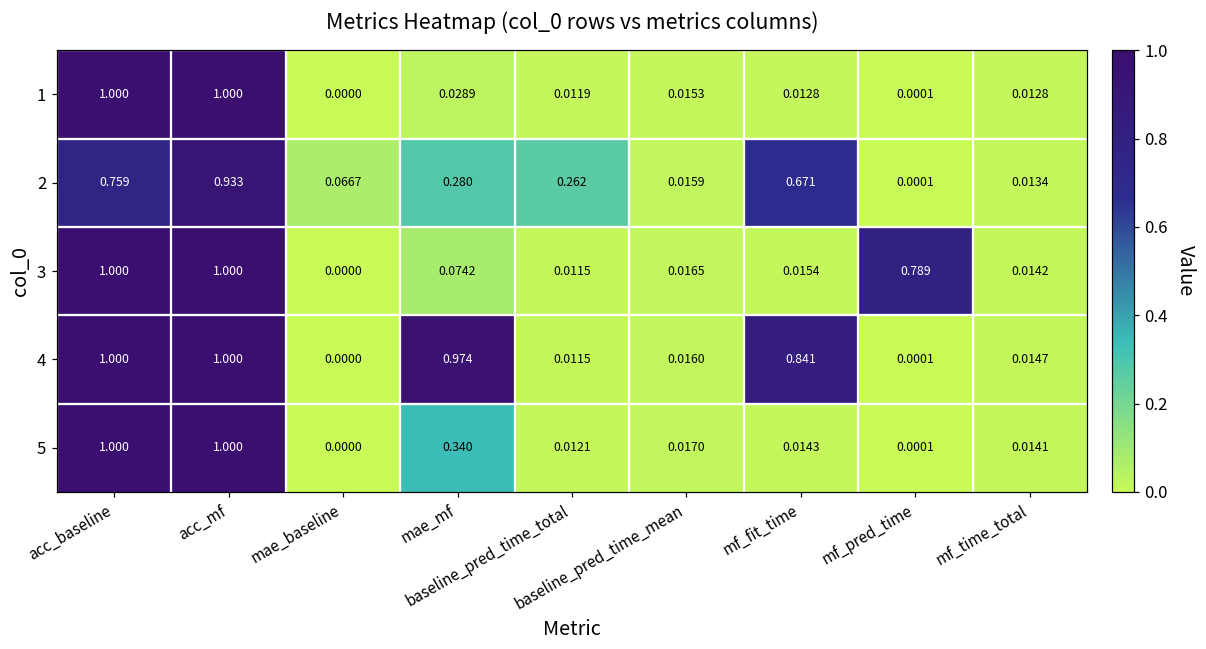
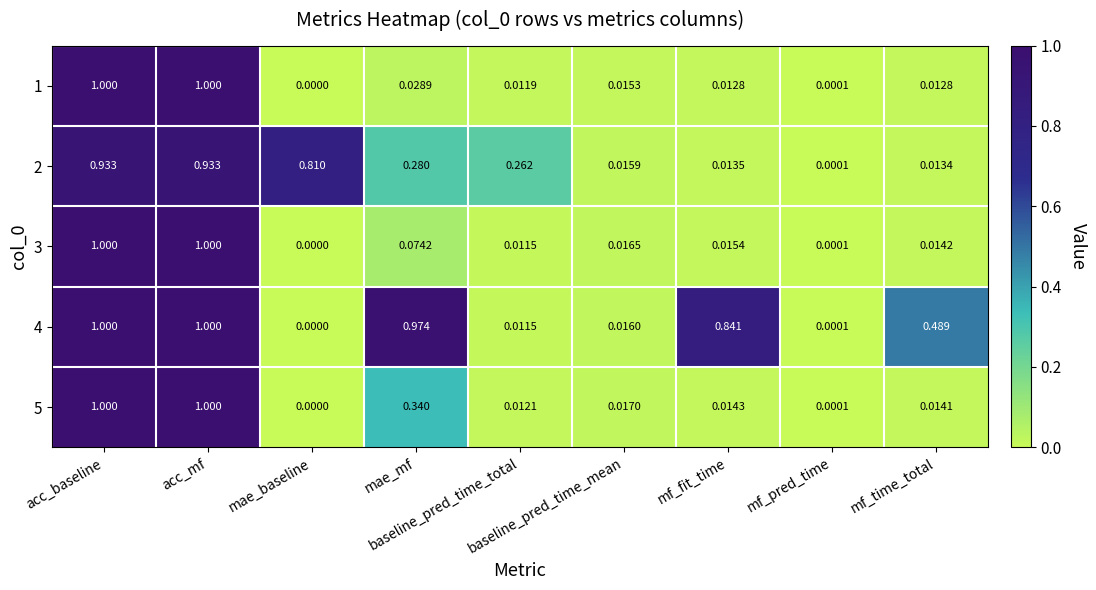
2, acc_baseline: 0.759 -> 0.933
2, mae_baseline: 0.0667 -> 0.810
2, mf_fit_time: 0.671 -> 0.0135
3, mf_pred_time: 0.789 -> 0.0001
4, mf_time_total: 0.0147 -> 0.489
